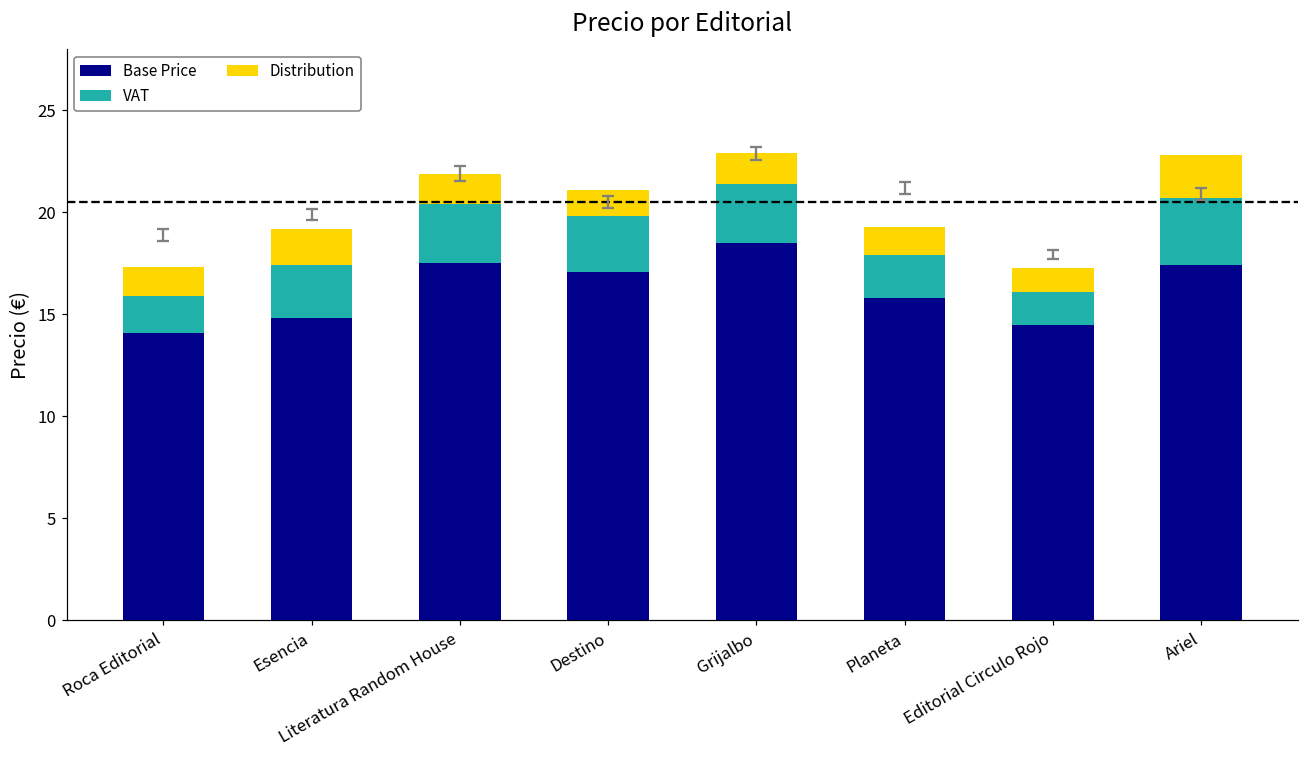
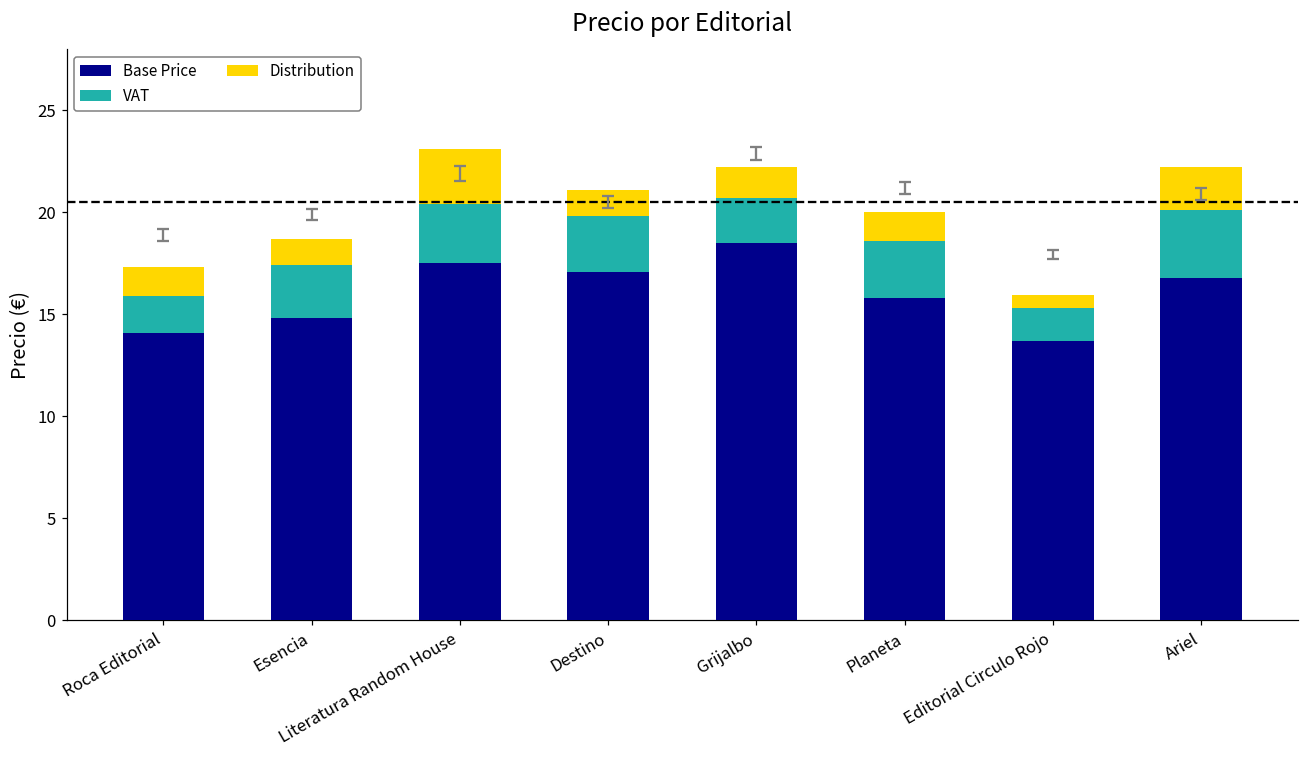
Distribution, Esencia: 1.8 -> 1.3
Distribution, Literatura Random House: 1.5 -> 2.7
VAT, Grijalbo: 2.9 -> 2.2
VAT, Planeta: 2.1 -> 2.8
Base Price, Editorial Circulo Rojo: 14.5 -> 13.7
Distribution, Editorial Circulo Rojo: 1.2 -> 0.6
Base Price, Ariel: 17.4 -> 16.8
